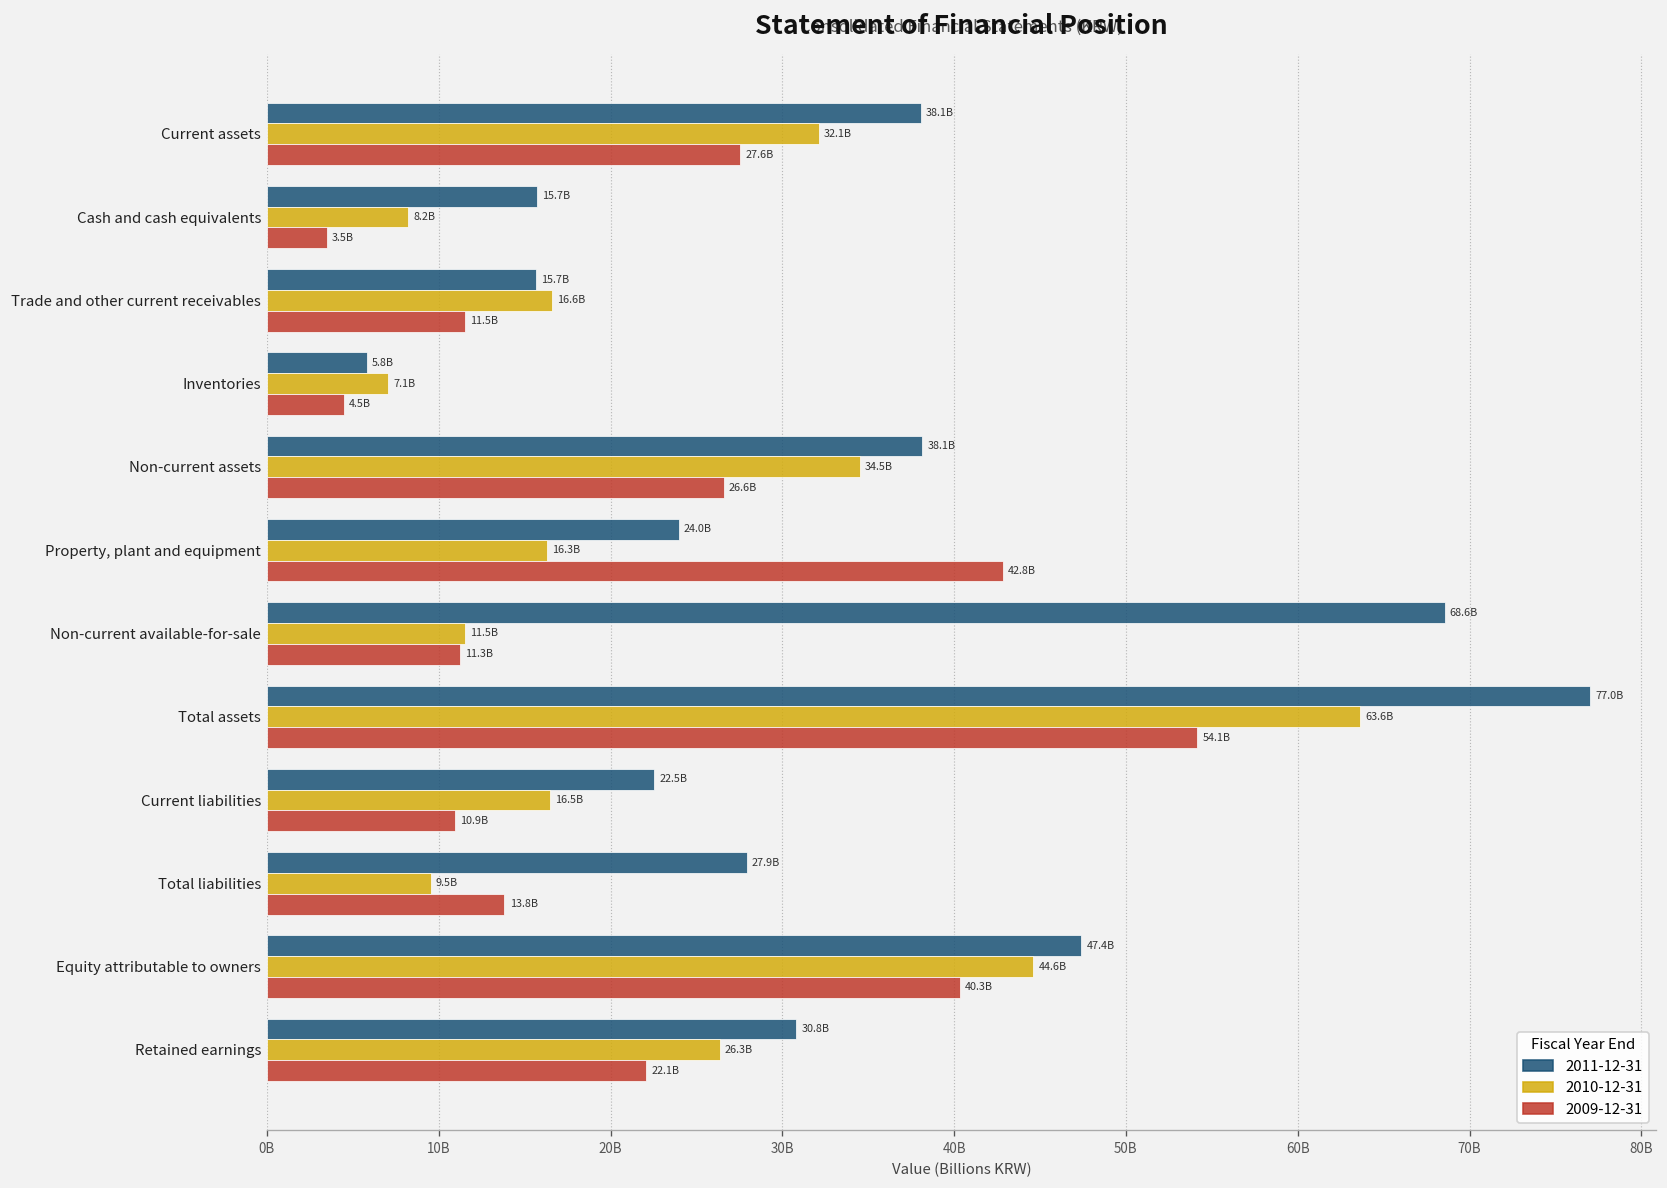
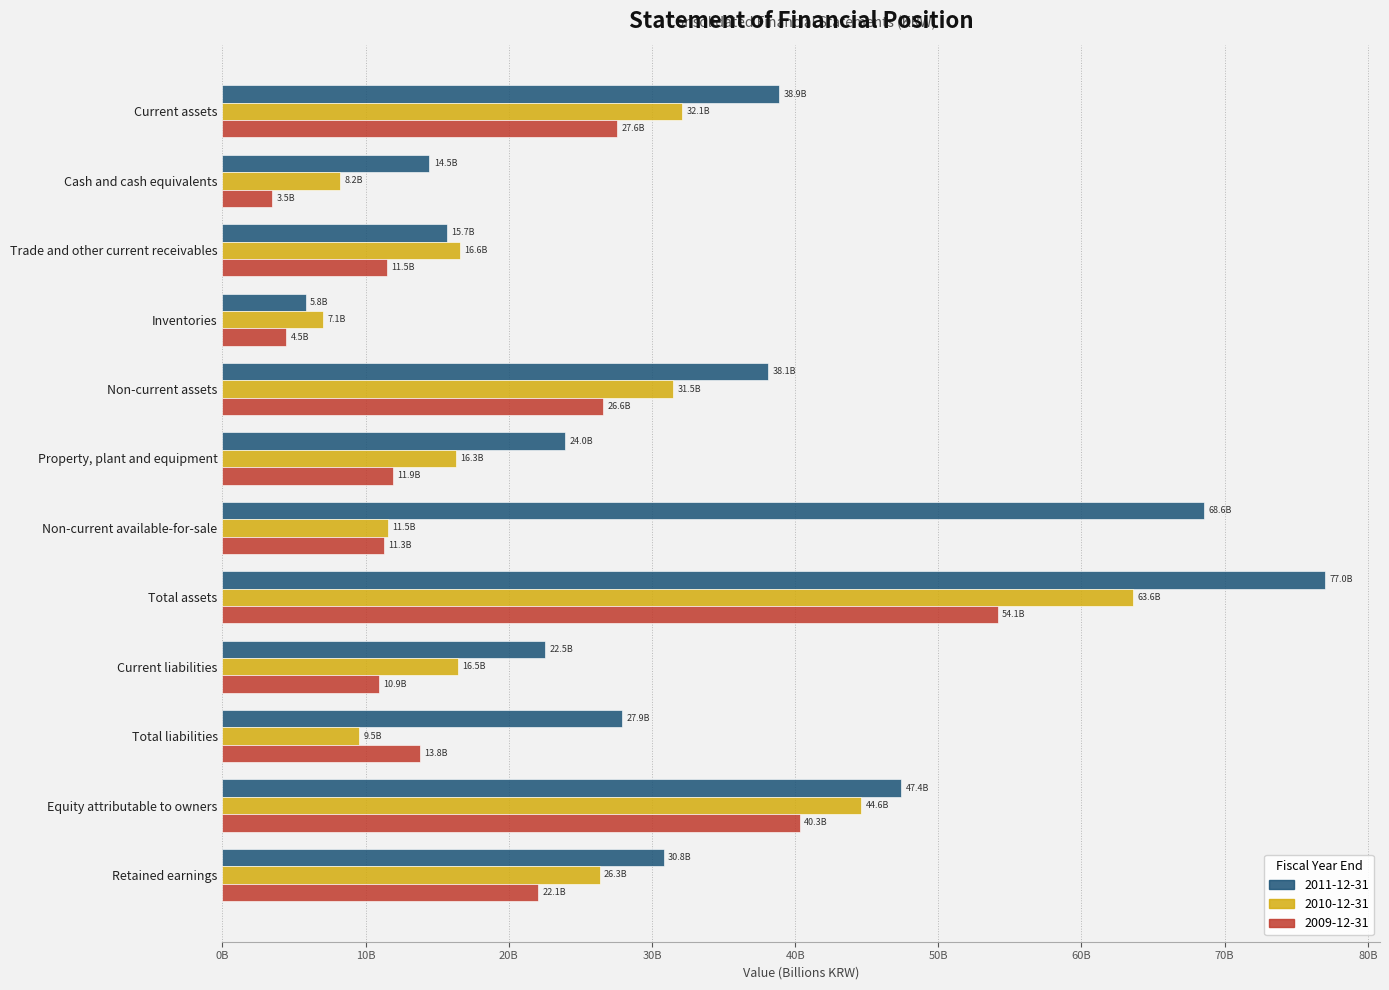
2011-12-31, Current assets: 38.1B -> 38.9B
2011-12-31, Cash and cash equivalents: 15.7B -> 14.5B
2010-12-31, Non-current assets: 34.5B -> 31.5B
2009-12-31, Property, plant and equipment: 42.8B -> 11.9B
